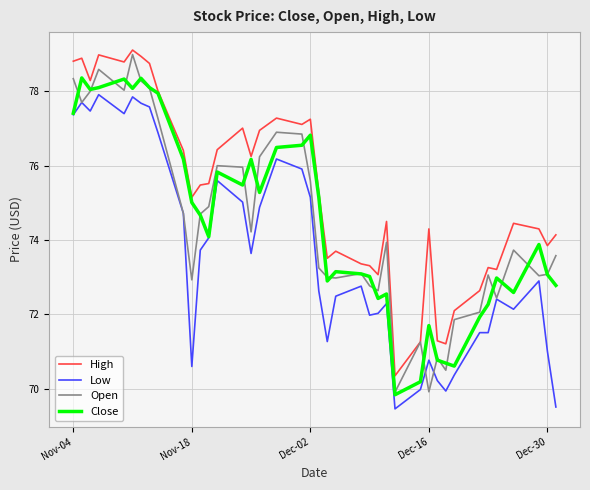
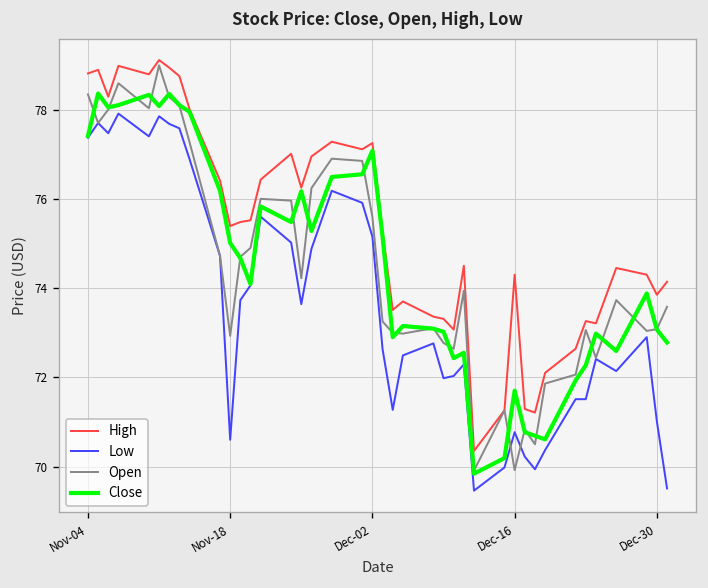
High, Nov-18: 75.2 -> 75.4
Close, Dec-02: 76.8 -> 77.1
